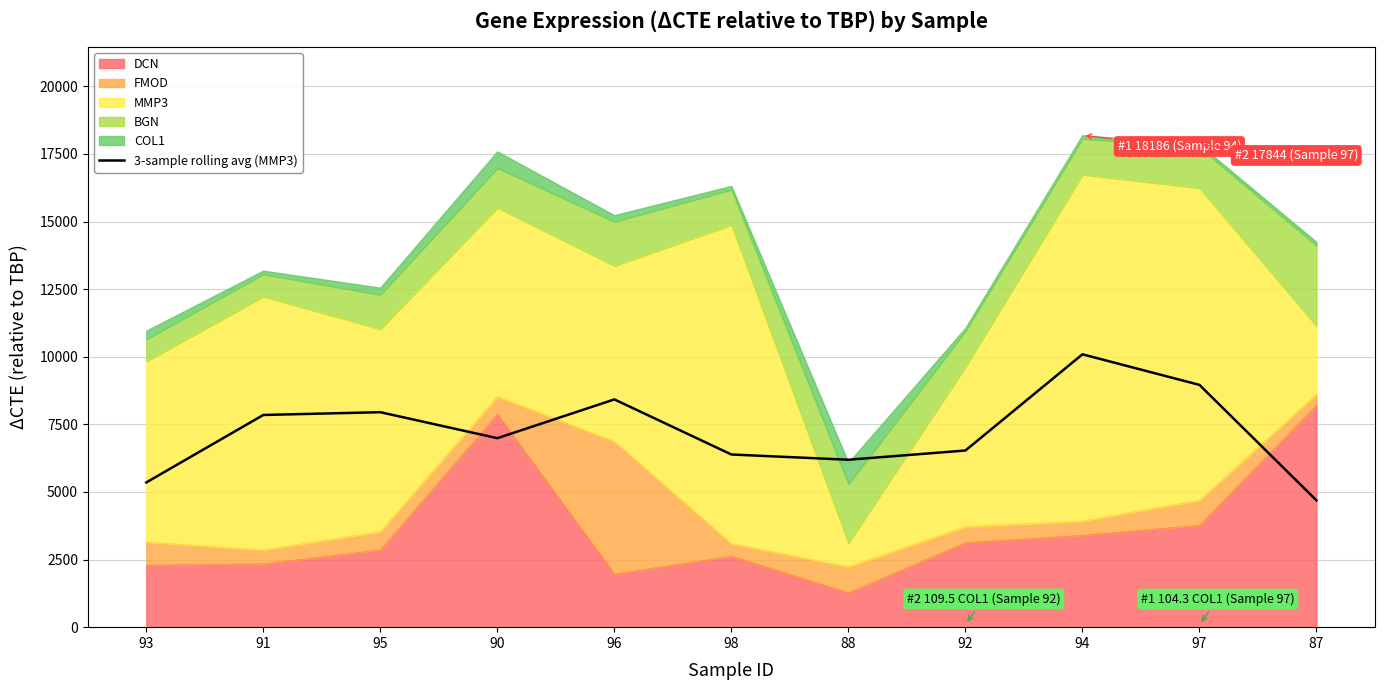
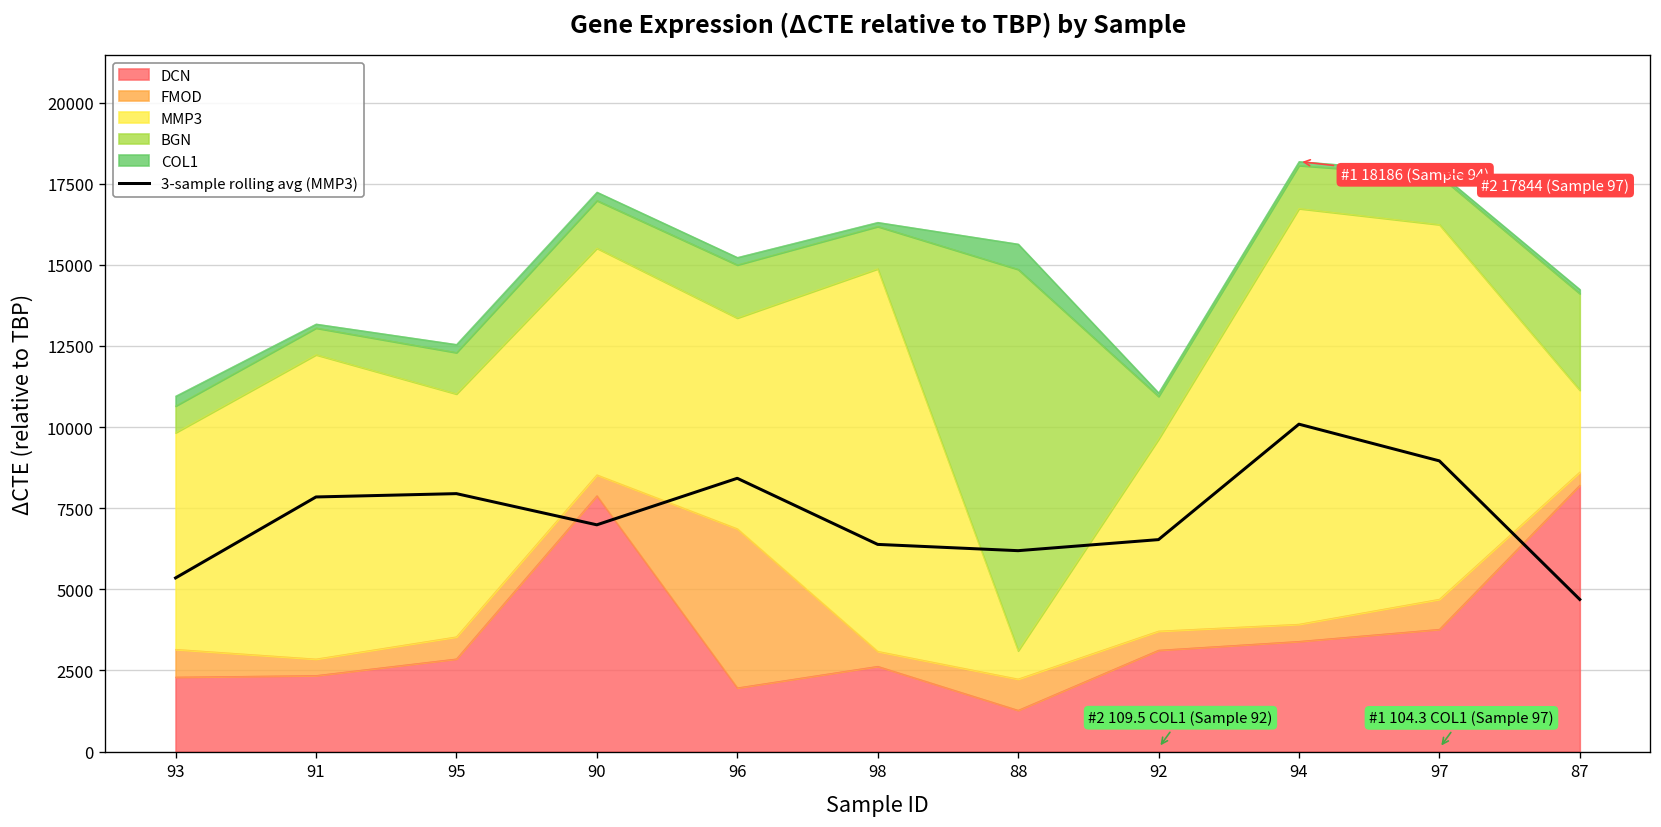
COL1, 90: 600 -> 300
BGN, 88: 2200 -> 11800
